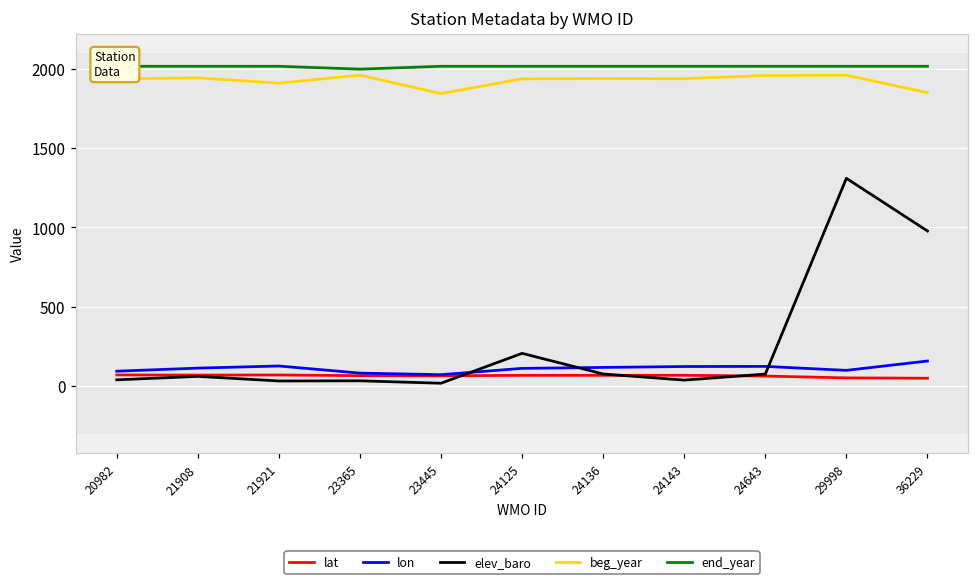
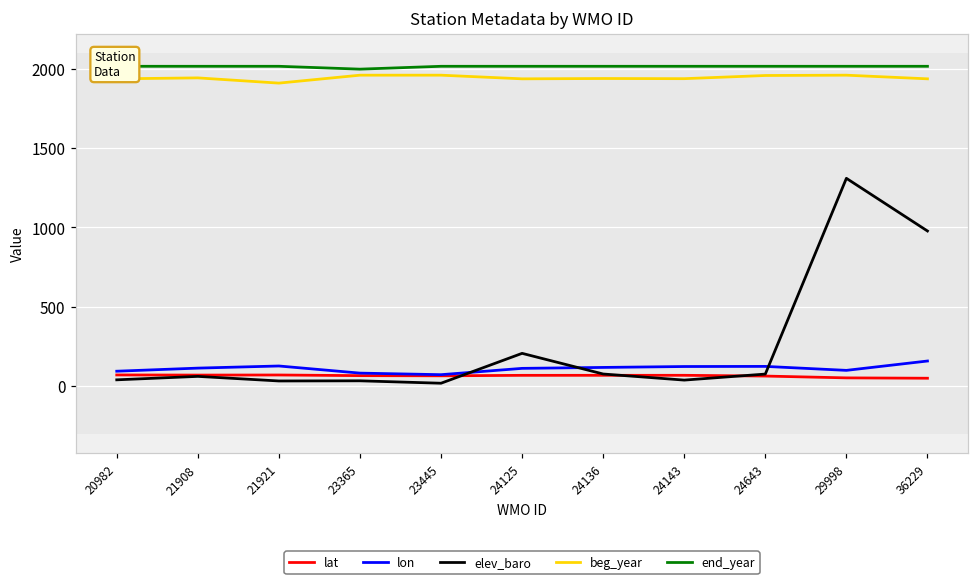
beg_year, 23445: 1840 -> 1960
beg_year, 36229: 1850 -> 1940
